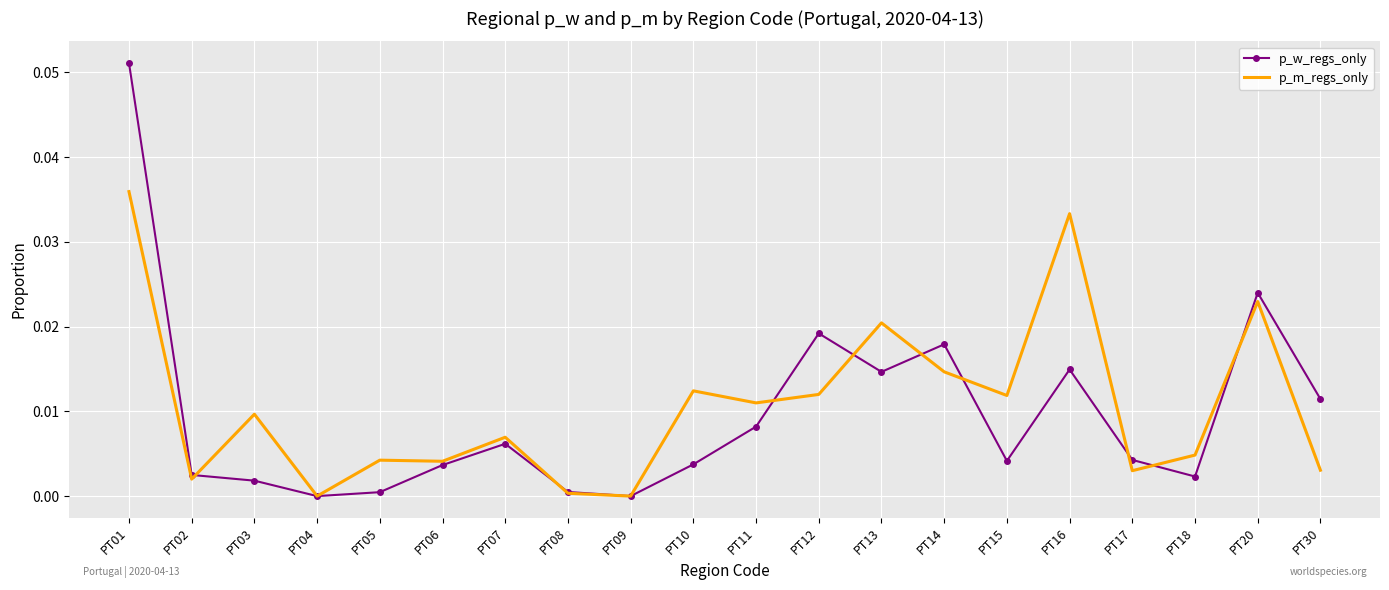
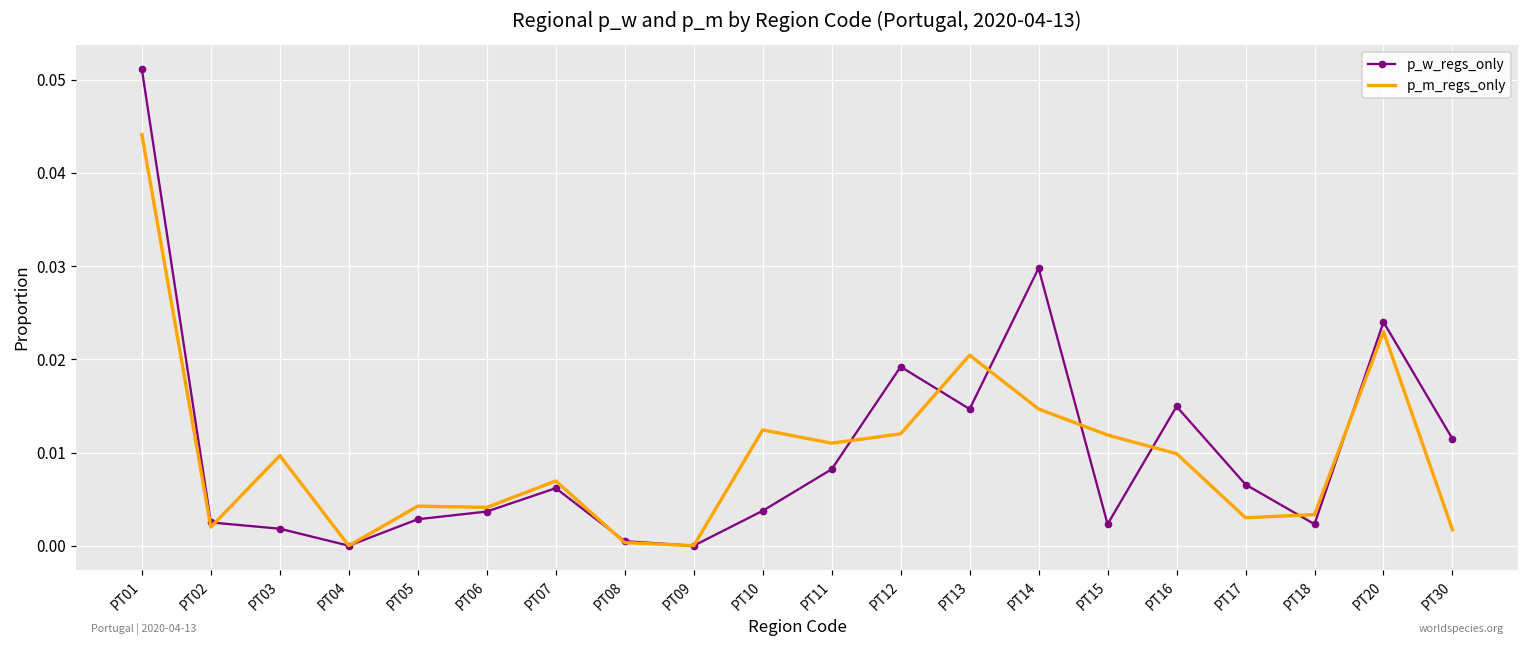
p_m_regs_only, PT01: 0.036 -> 0.044
p_w_regs_only, PT05: 0.000 -> 0.003
p_w_regs_only, PT14: 0.018 -> 0.030
p_w_regs_only, PT15: 0.004 -> 0.002
p_m_regs_only, PT16: 0.033 -> 0.010
p_w_regs_only, PT17: 0.004 -> 0.007
p_m_regs_only, PT18: 0.005 -> 0.003
p_m_regs_only, PT30: 0.003 -> 0.002
